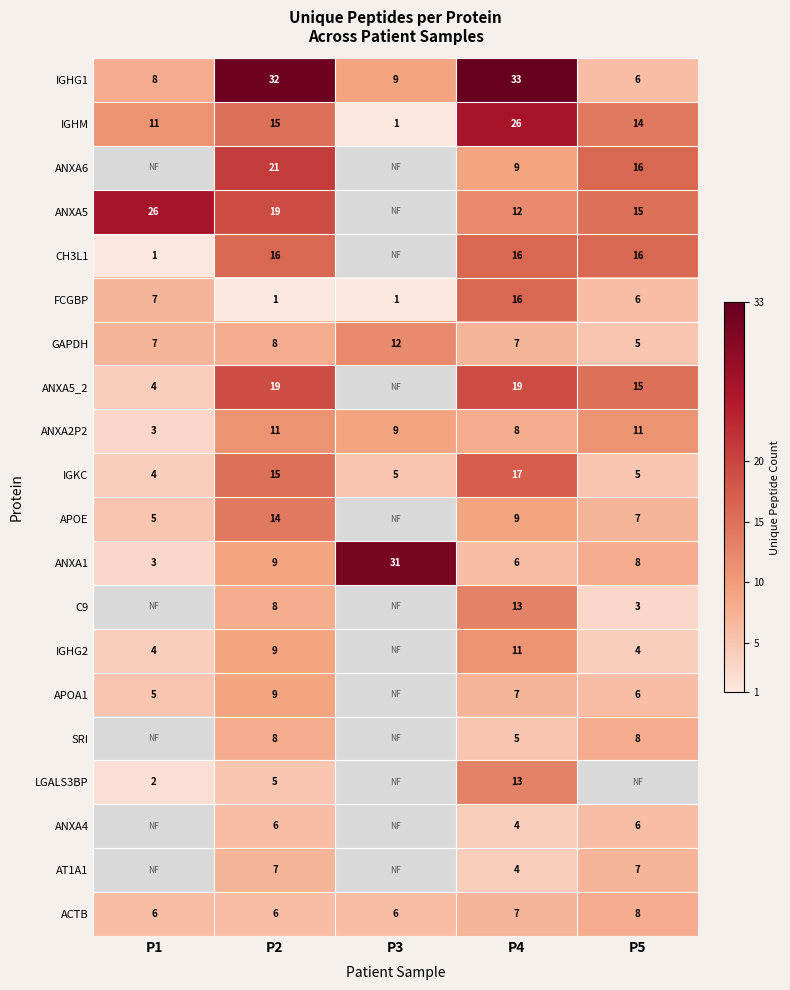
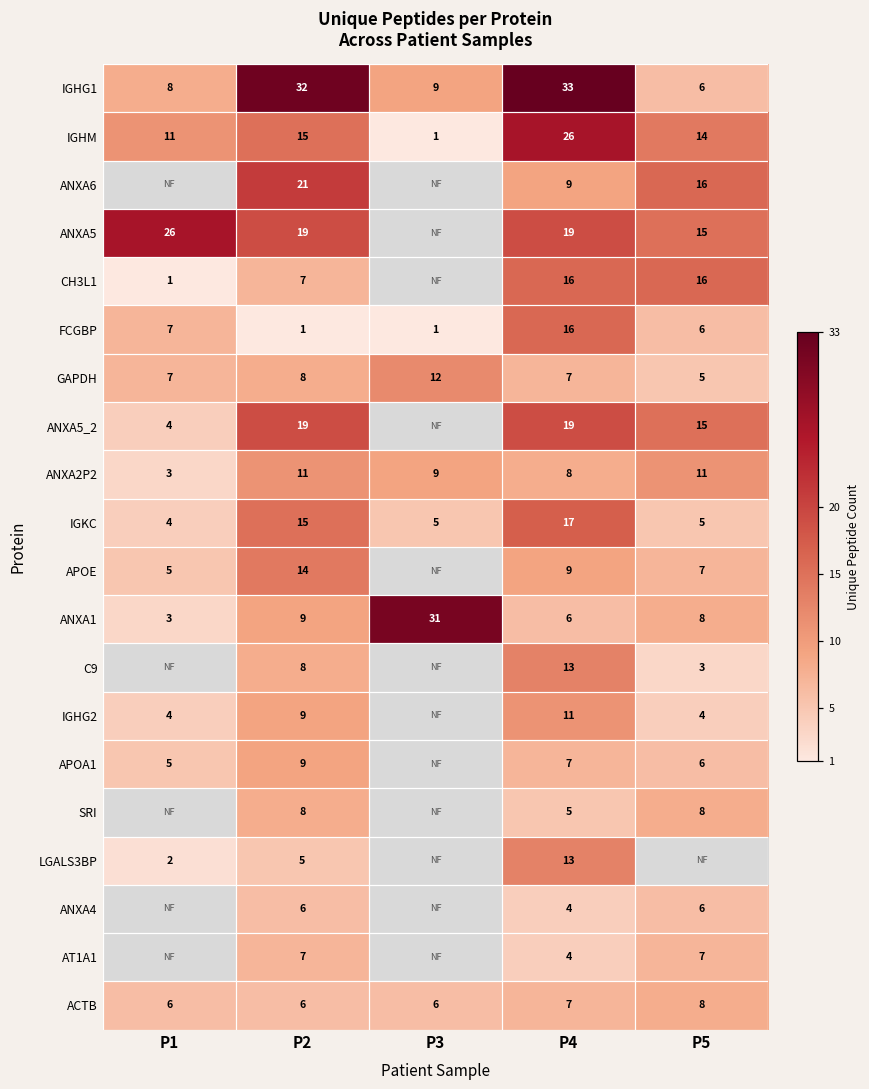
ANXA5, P4: 12 -> 19
CH3L1, P2: 16 -> 7
